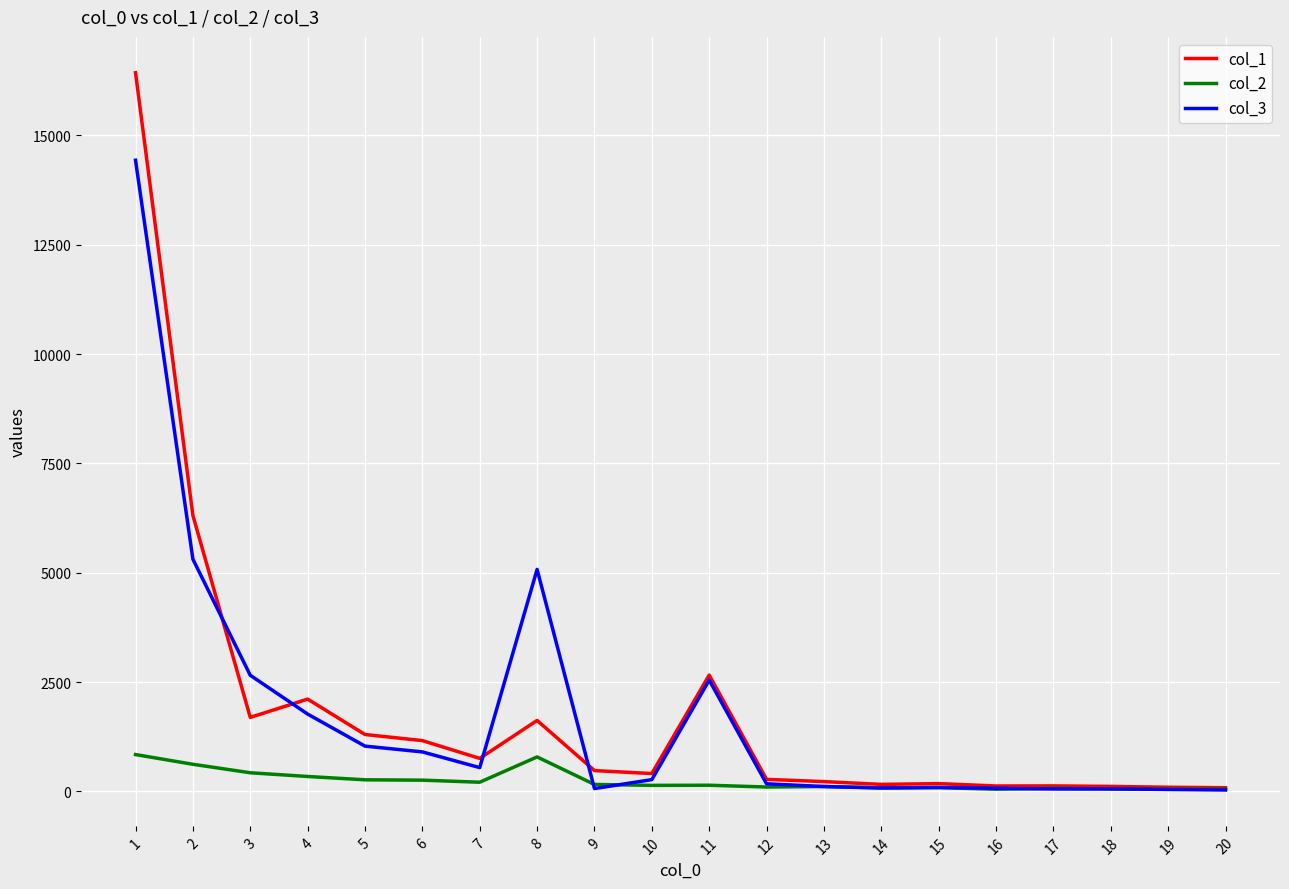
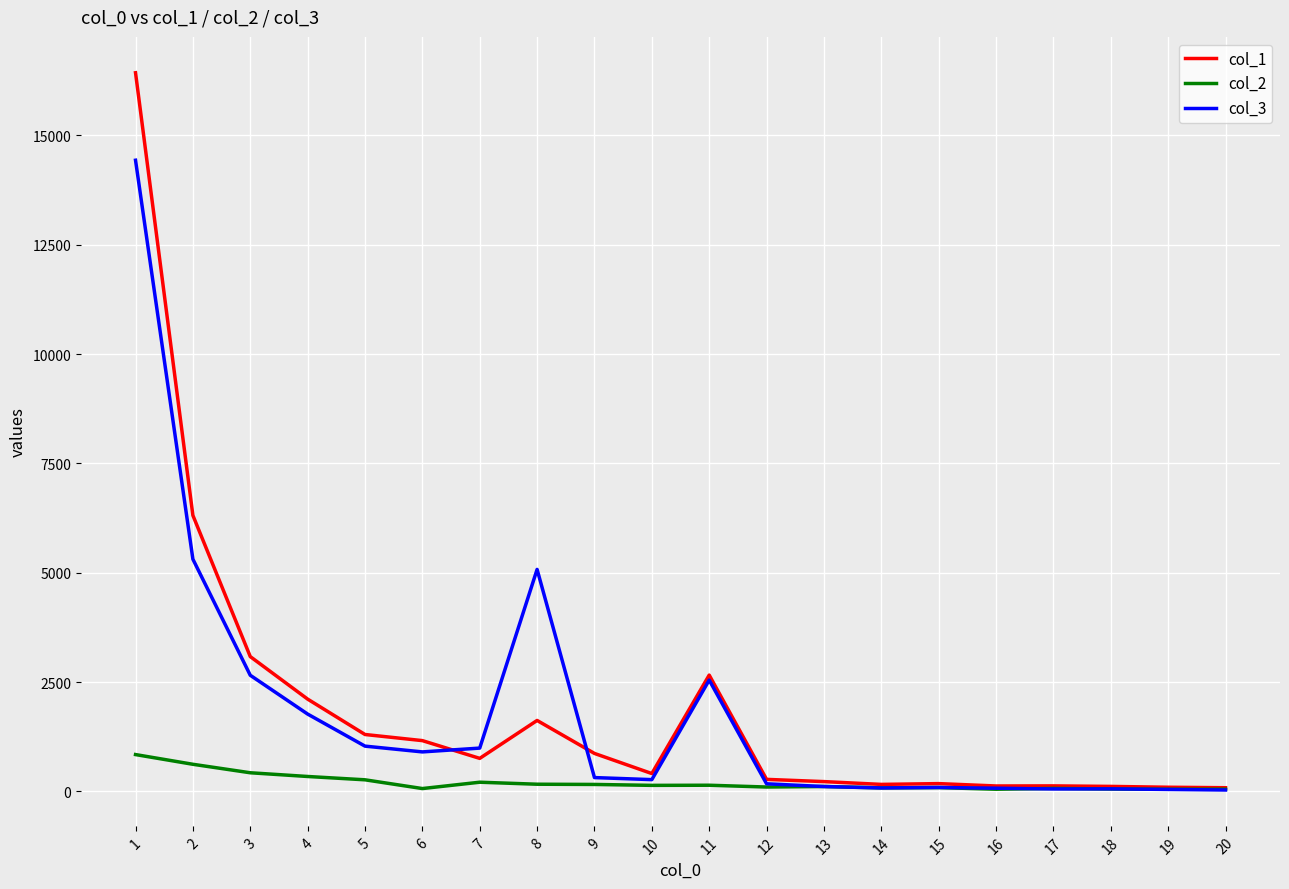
col_1, 3: 1700 -> 3100
col_2, 6: 300 -> 100
col_3, 7: 500 -> 1000
col_2, 8: 800 -> 200
col_1, 9: 500 -> 900
col_3, 9: 100 -> 300
